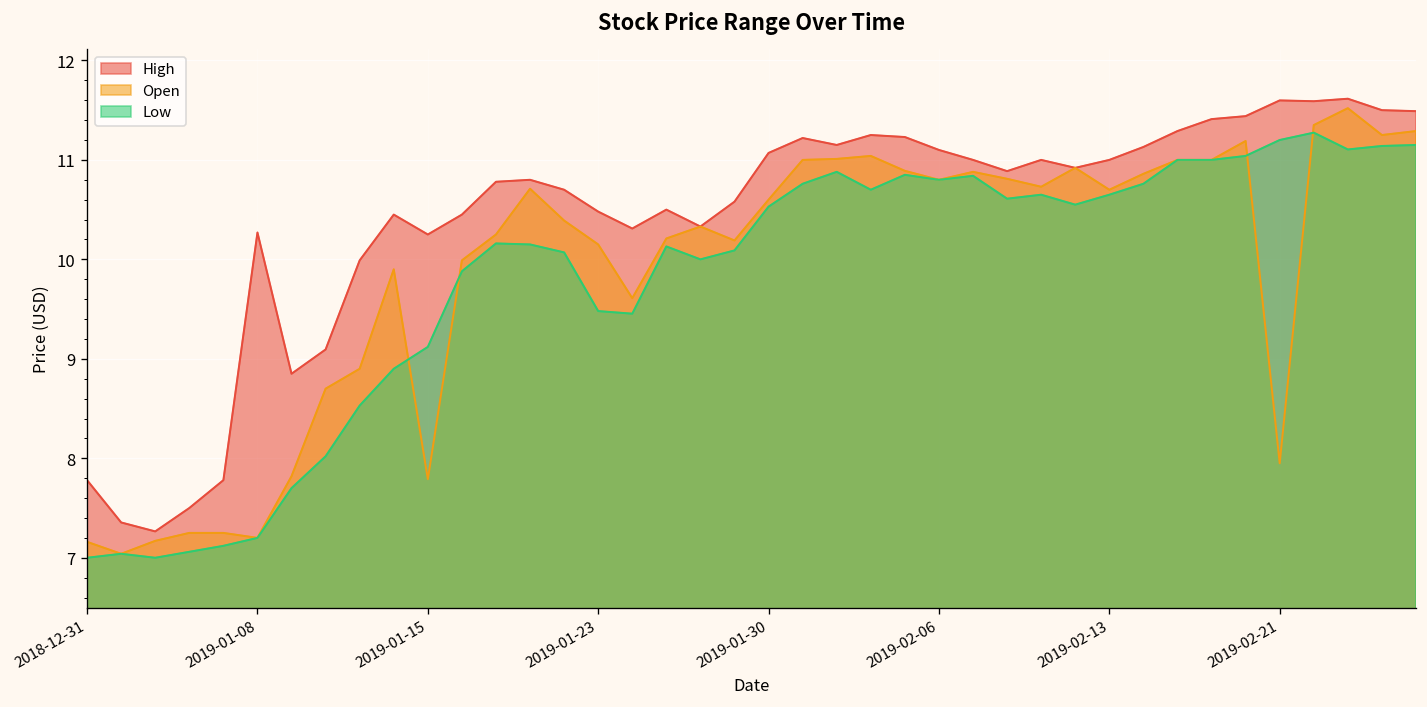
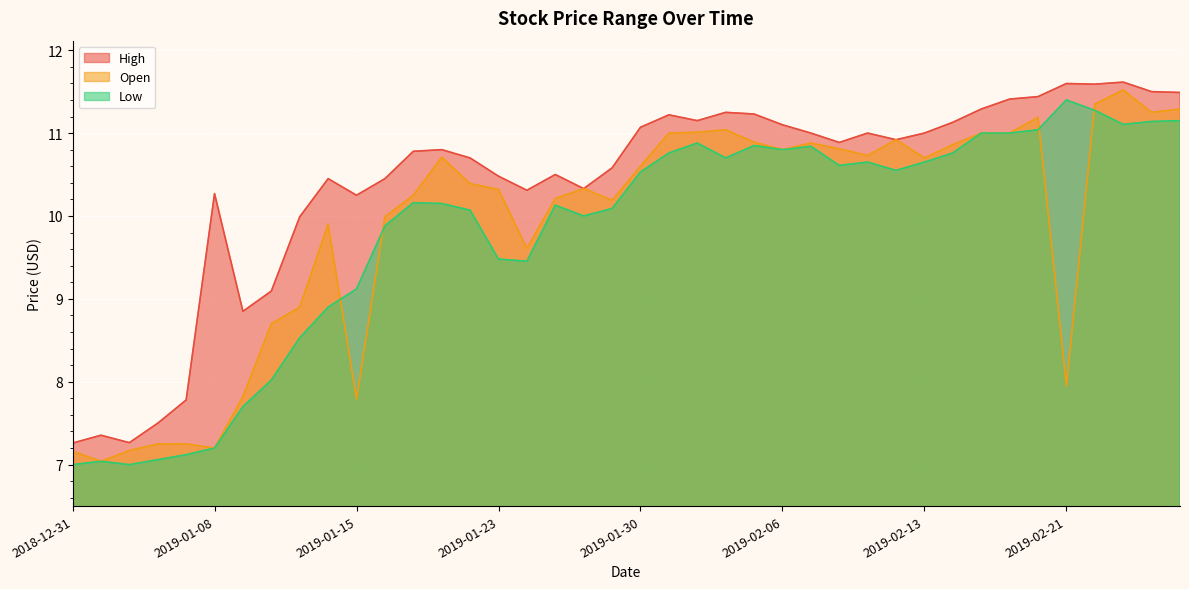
High, 2018-12-31: 7.8 -> 7.3
Open, 2019-01-23: 10.2 -> 10.3
Low, 2019-02-21: 11.2 -> 11.4
